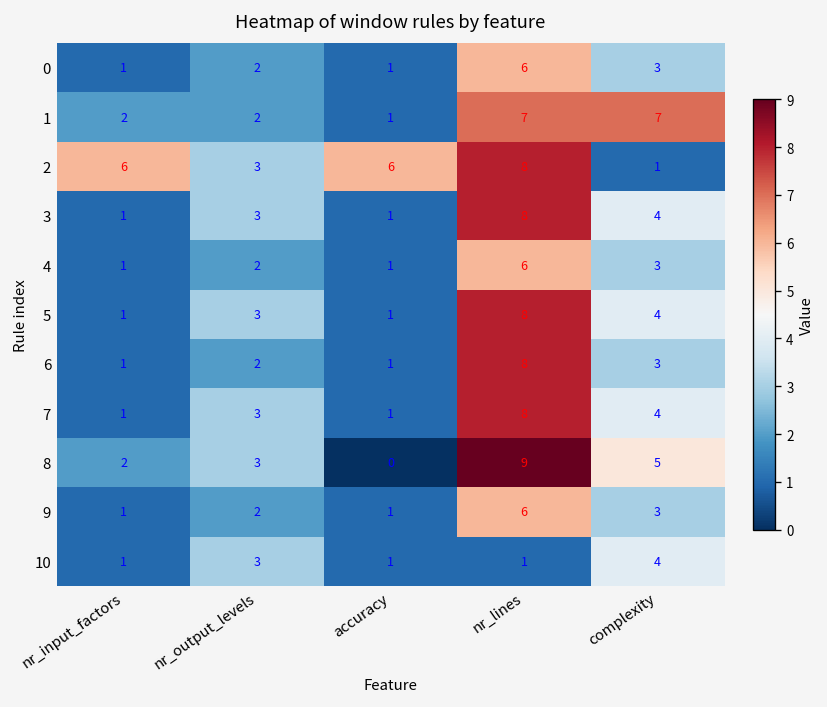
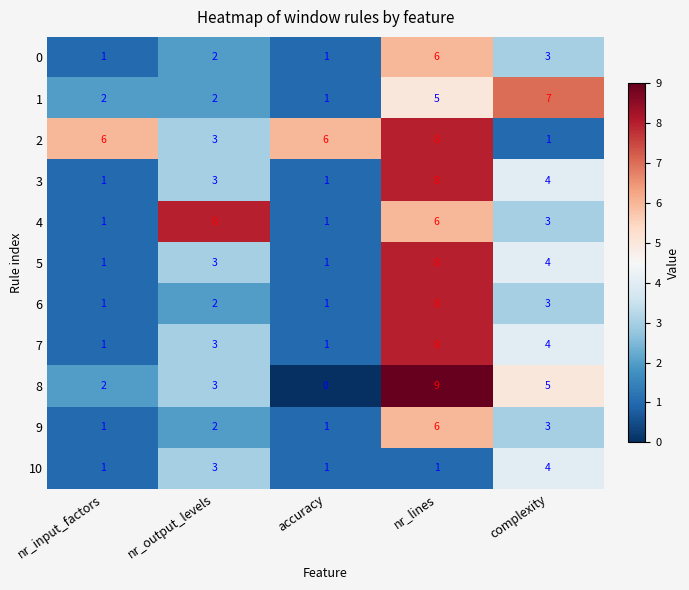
1, nr_lines: 7 -> 5
4, nr_output_levels: 2 -> 8
